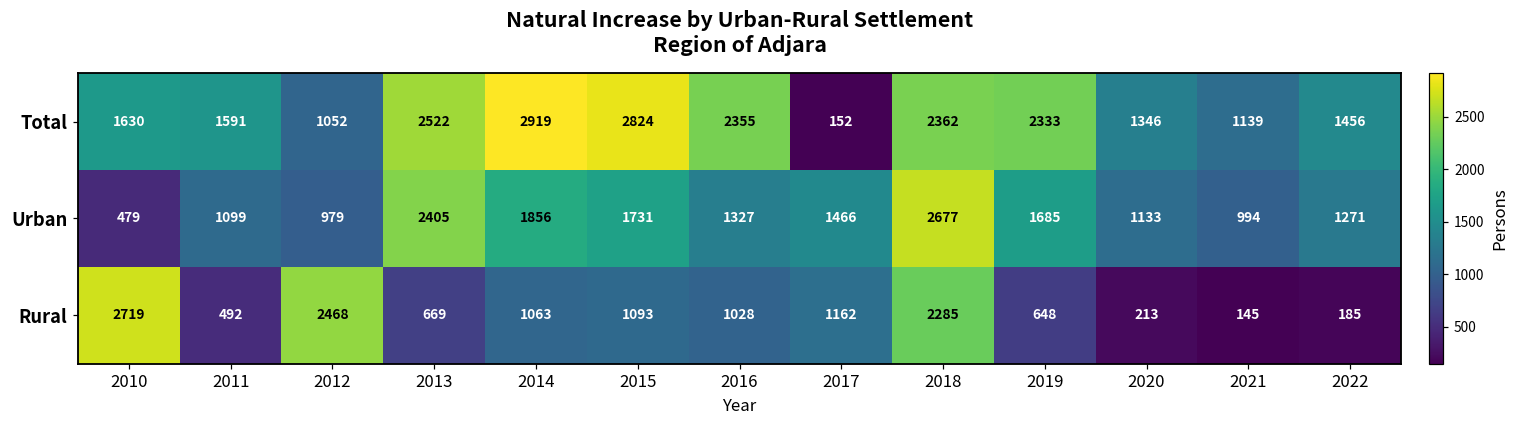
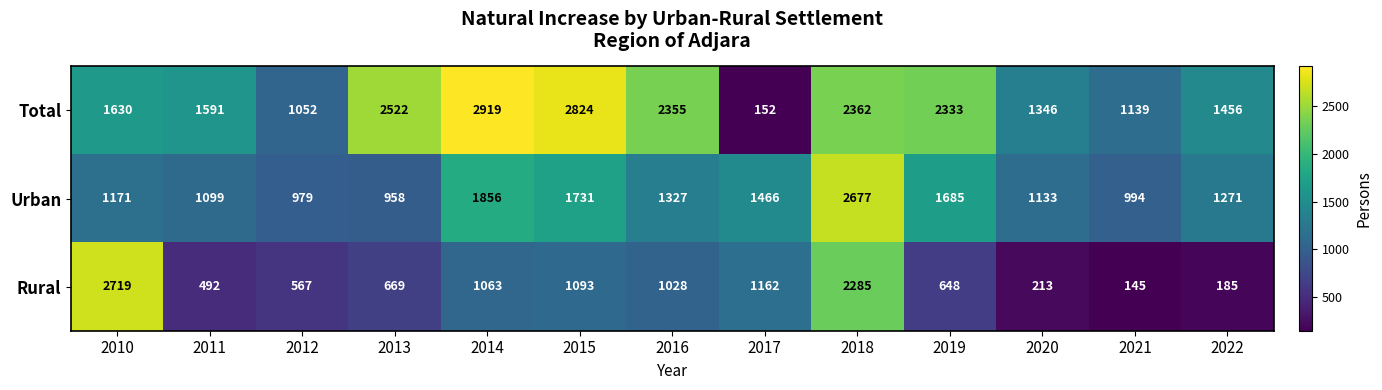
Urban, 2010: 479 -> 1171
Urban, 2013: 2405 -> 958
Rural, 2012: 2468 -> 567
